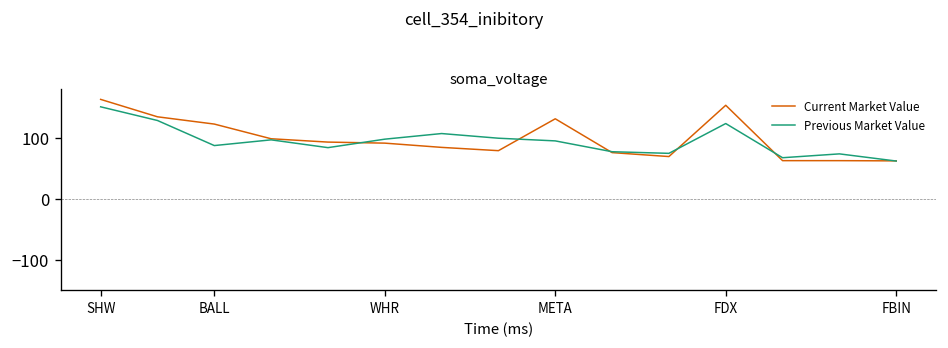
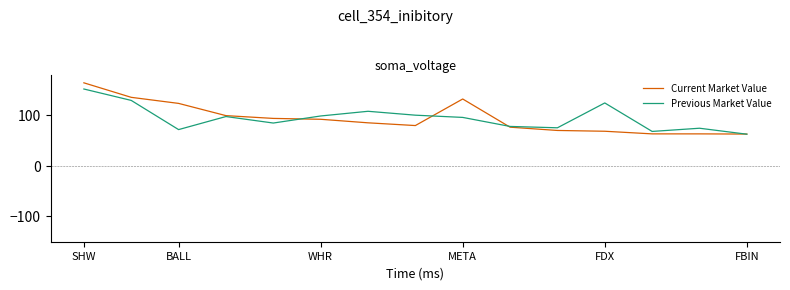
Previous Market Value, BALL: 90 -> 70
Current Market Value, FDX: 150 -> 70
